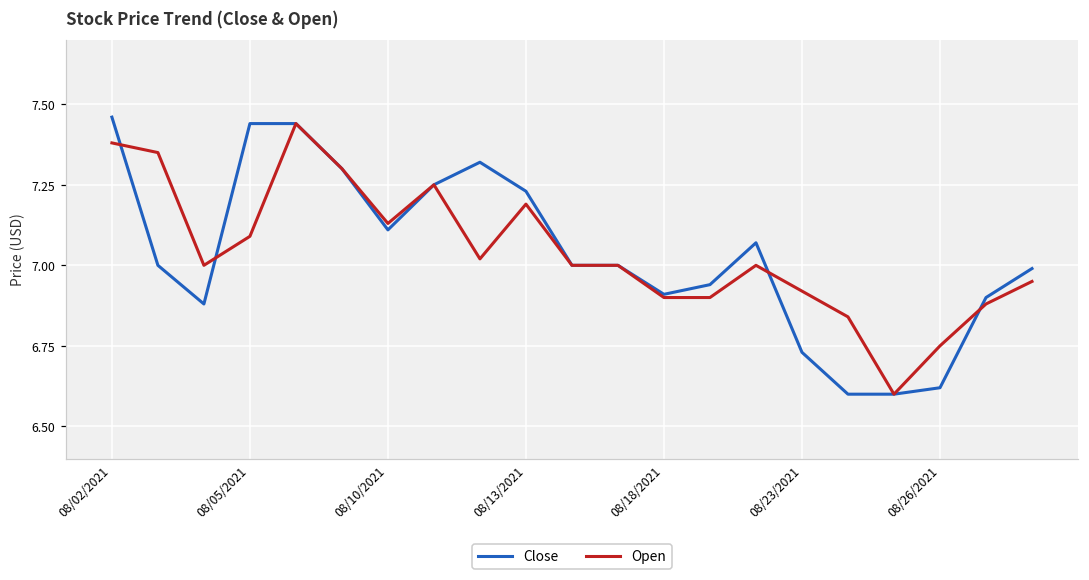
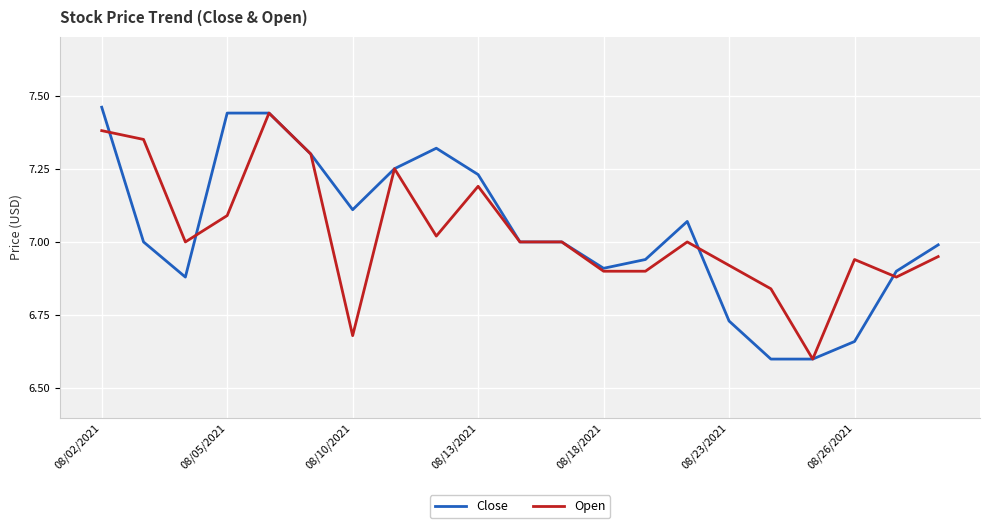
Open, 08/10/2021: 7.13 -> 6.68
Close, 08/26/2021: 6.62 -> 6.66
Open, 08/26/2021: 6.75 -> 6.94
